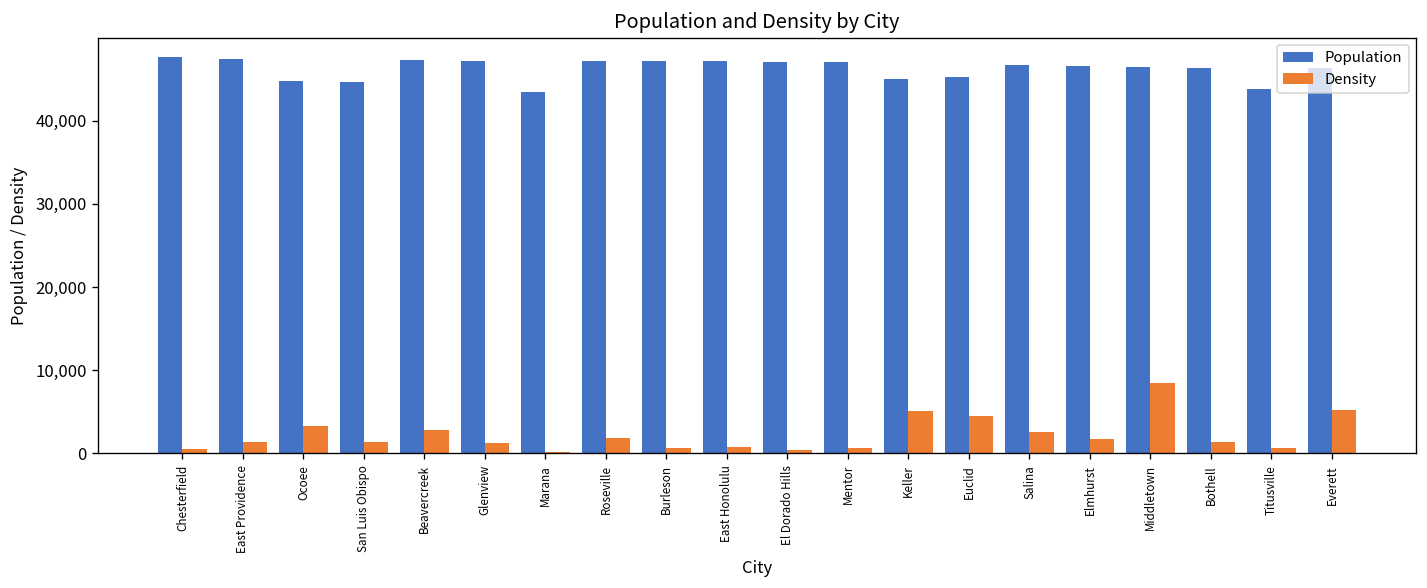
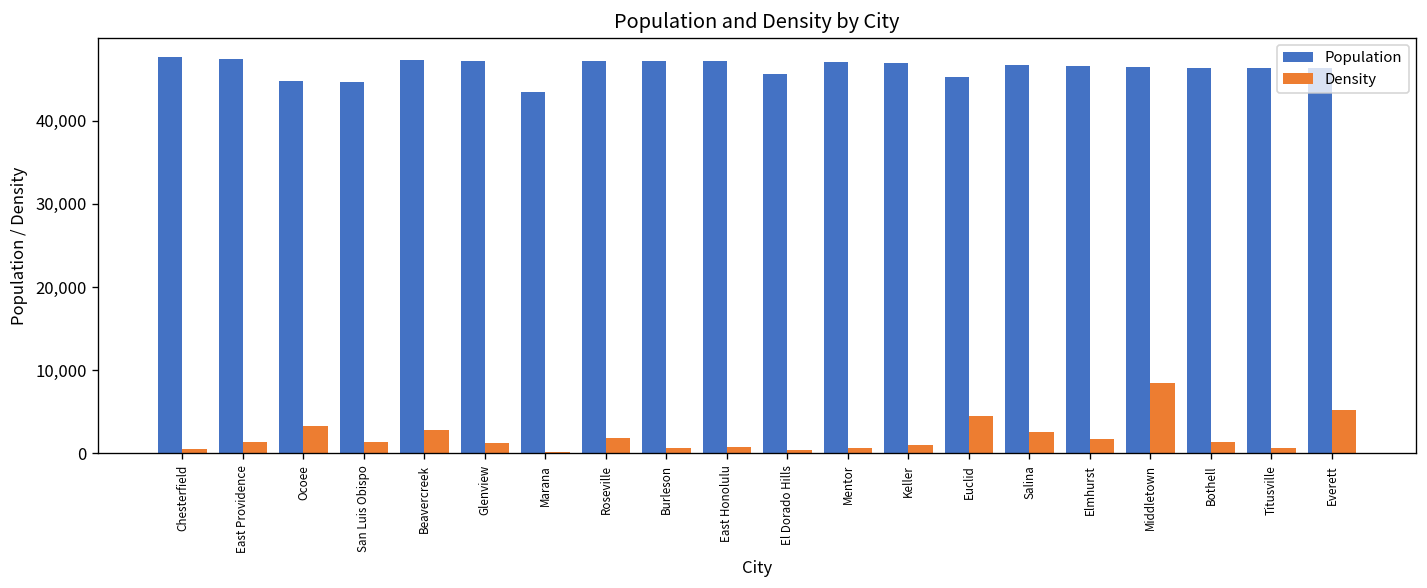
Population, El Dorado Hills: 47,000 -> 46,000
Population, Keller: 45,000 -> 47,000
Density, Keller: 5,000 -> 1,000
Population, Titusville: 44,000 -> 46,000
